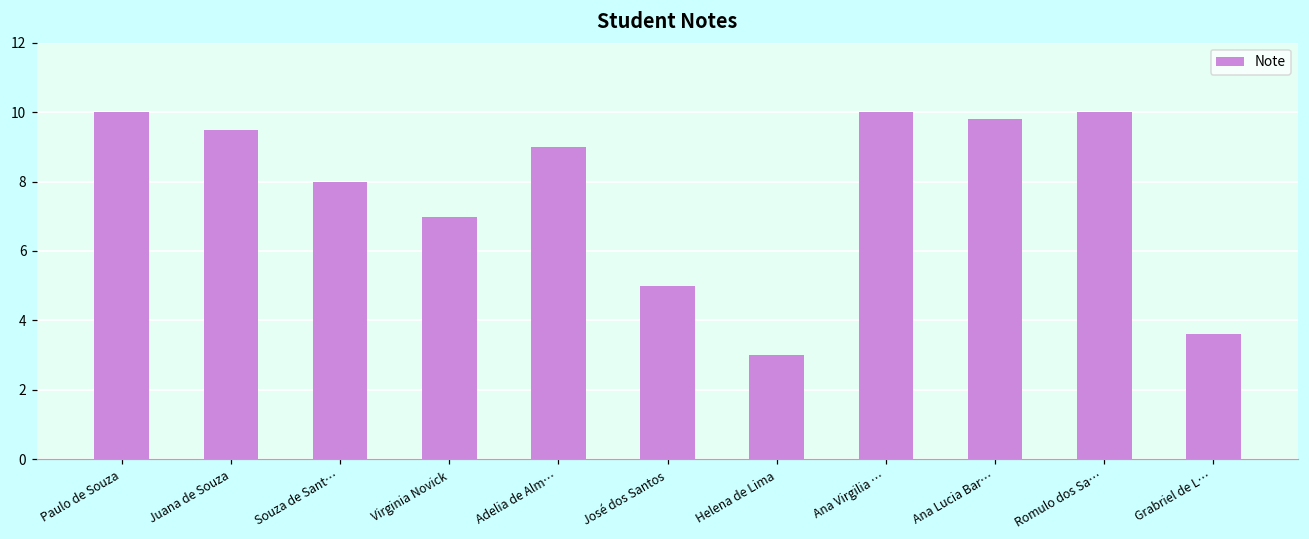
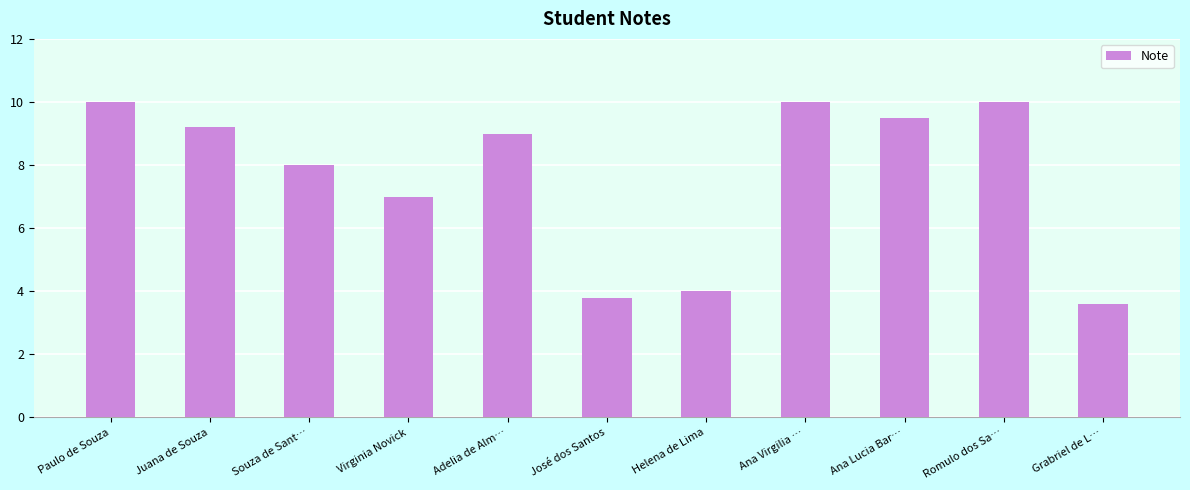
Juana de Souza: 9.5 -> 9.2
José dos Santos: 5.0 -> 3.8
Helena de Lima: 3 -> 4
Ana Lucia Bar…: 9.8 -> 9.5
